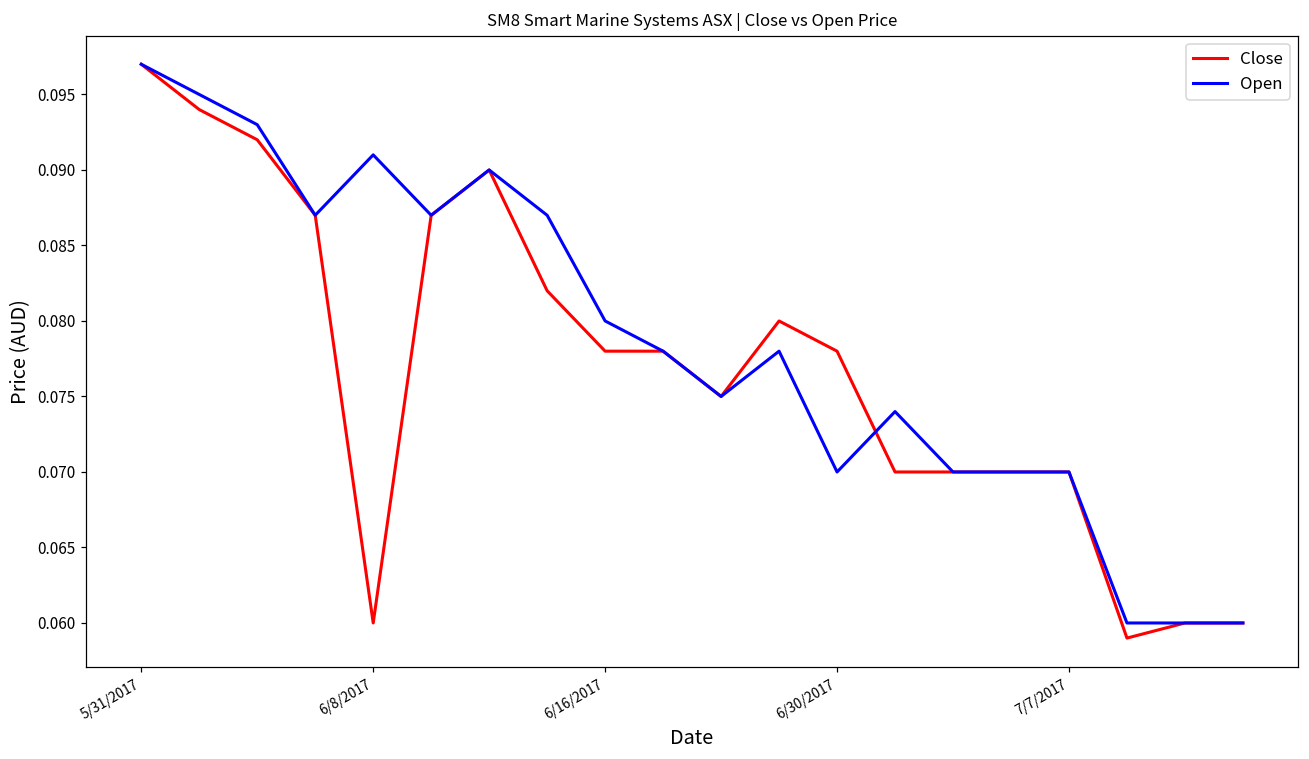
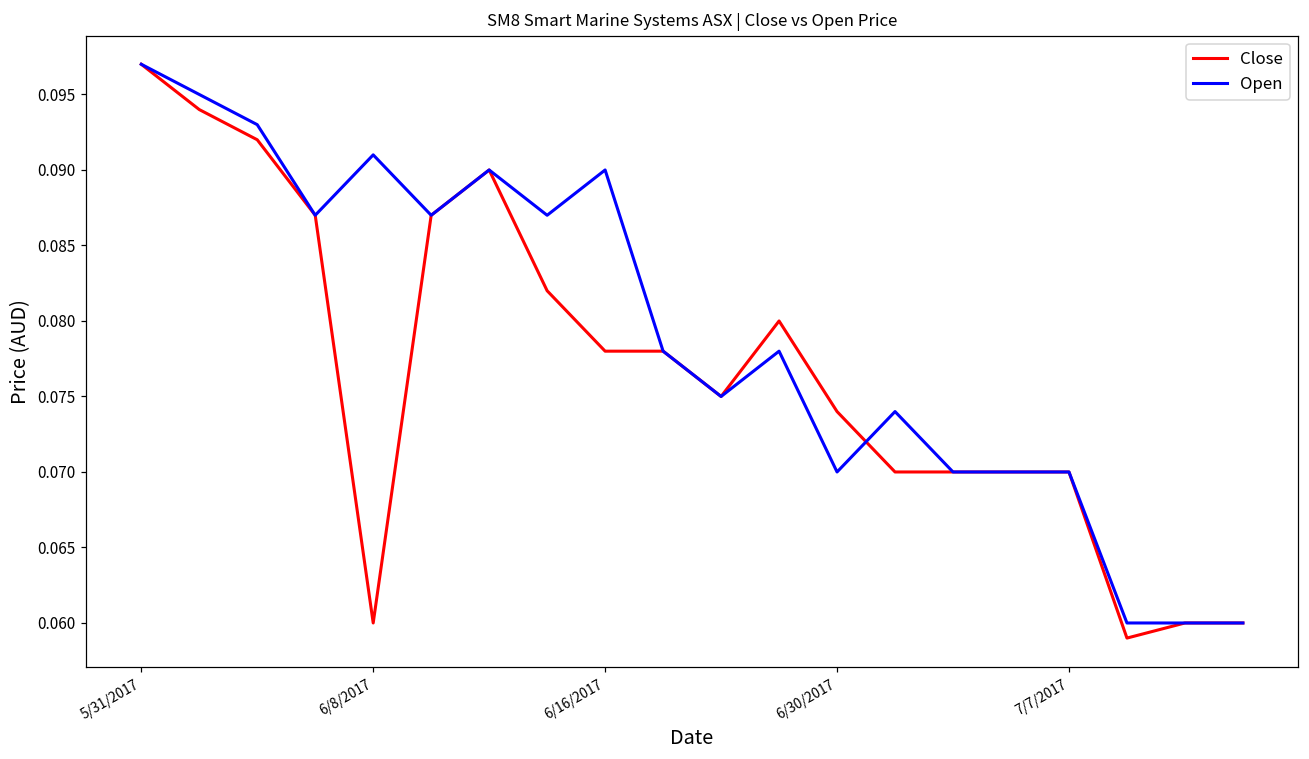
Open, 6/16/2017: 0.08 -> 0.09
Close, 6/30/2017: 0.078 -> 0.074
